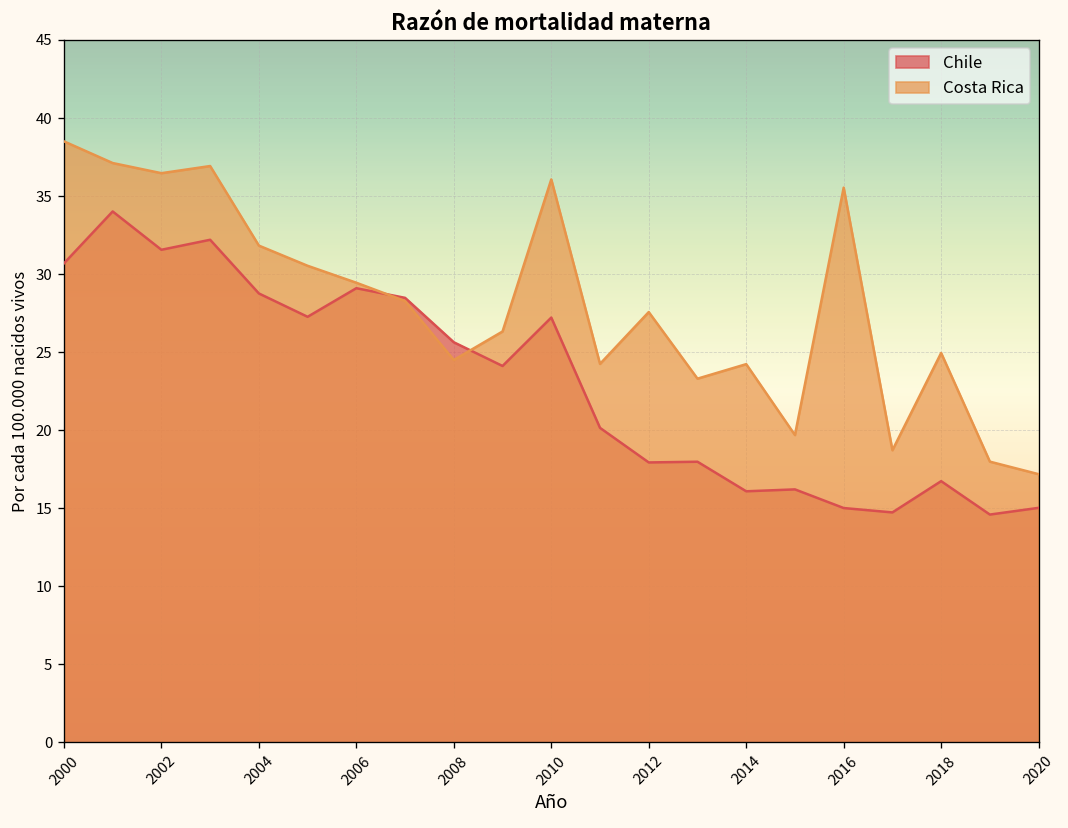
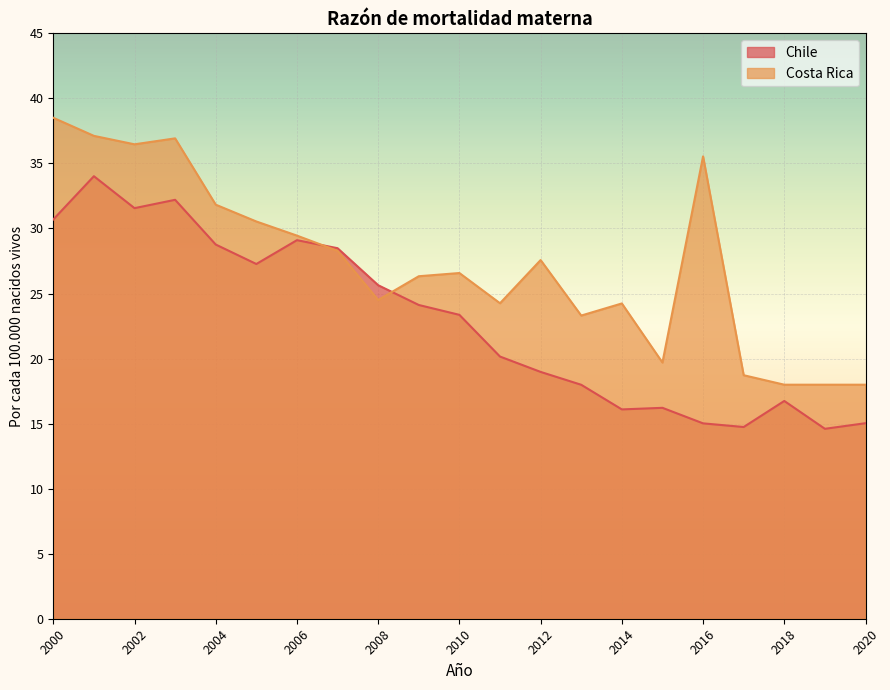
Chile, 2010: 27.2 -> 23.4
Costa Rica, 2010: 36.1 -> 26.6
Chile, 2012: 17.9 -> 19.0
Costa Rica, 2018: 25.0 -> 18.0
Costa Rica, 2020: 17.2 -> 18.0
